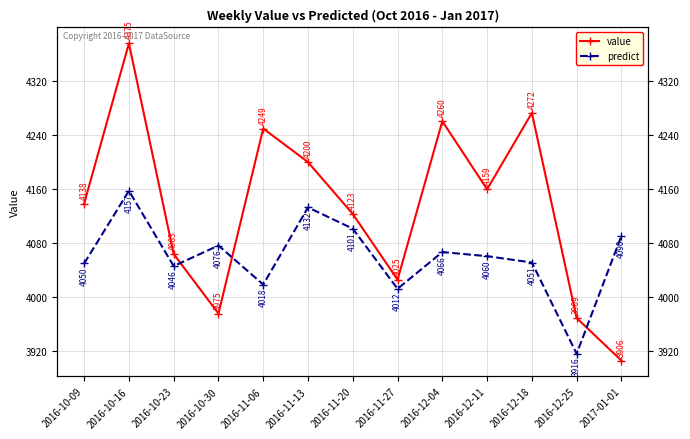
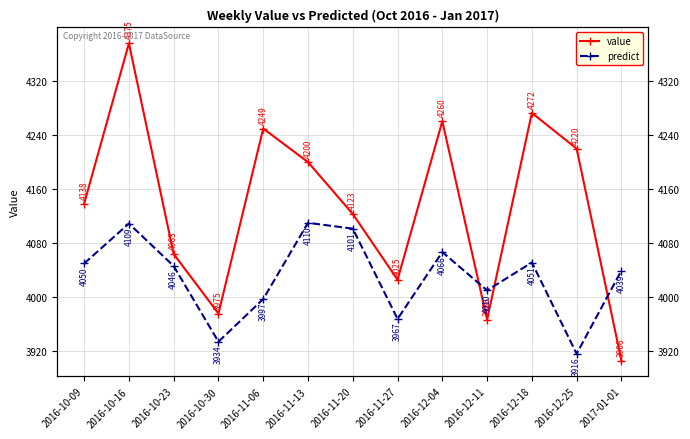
predict, 2016-10-16: 4157 -> 4109
predict, 2016-10-30: 4076 -> 3934
predict, 2016-11-06: 4018 -> 3997
predict, 2016-11-13: 4132 -> 4110
predict, 2016-11-27: 4012 -> 3967
value, 2016-12-11: 4159 -> 3966
predict, 2016-12-11: 4060 -> 4010
value, 2016-12-25: 3969 -> 4220
predict, 2017-01-01: 4090 -> 4039
